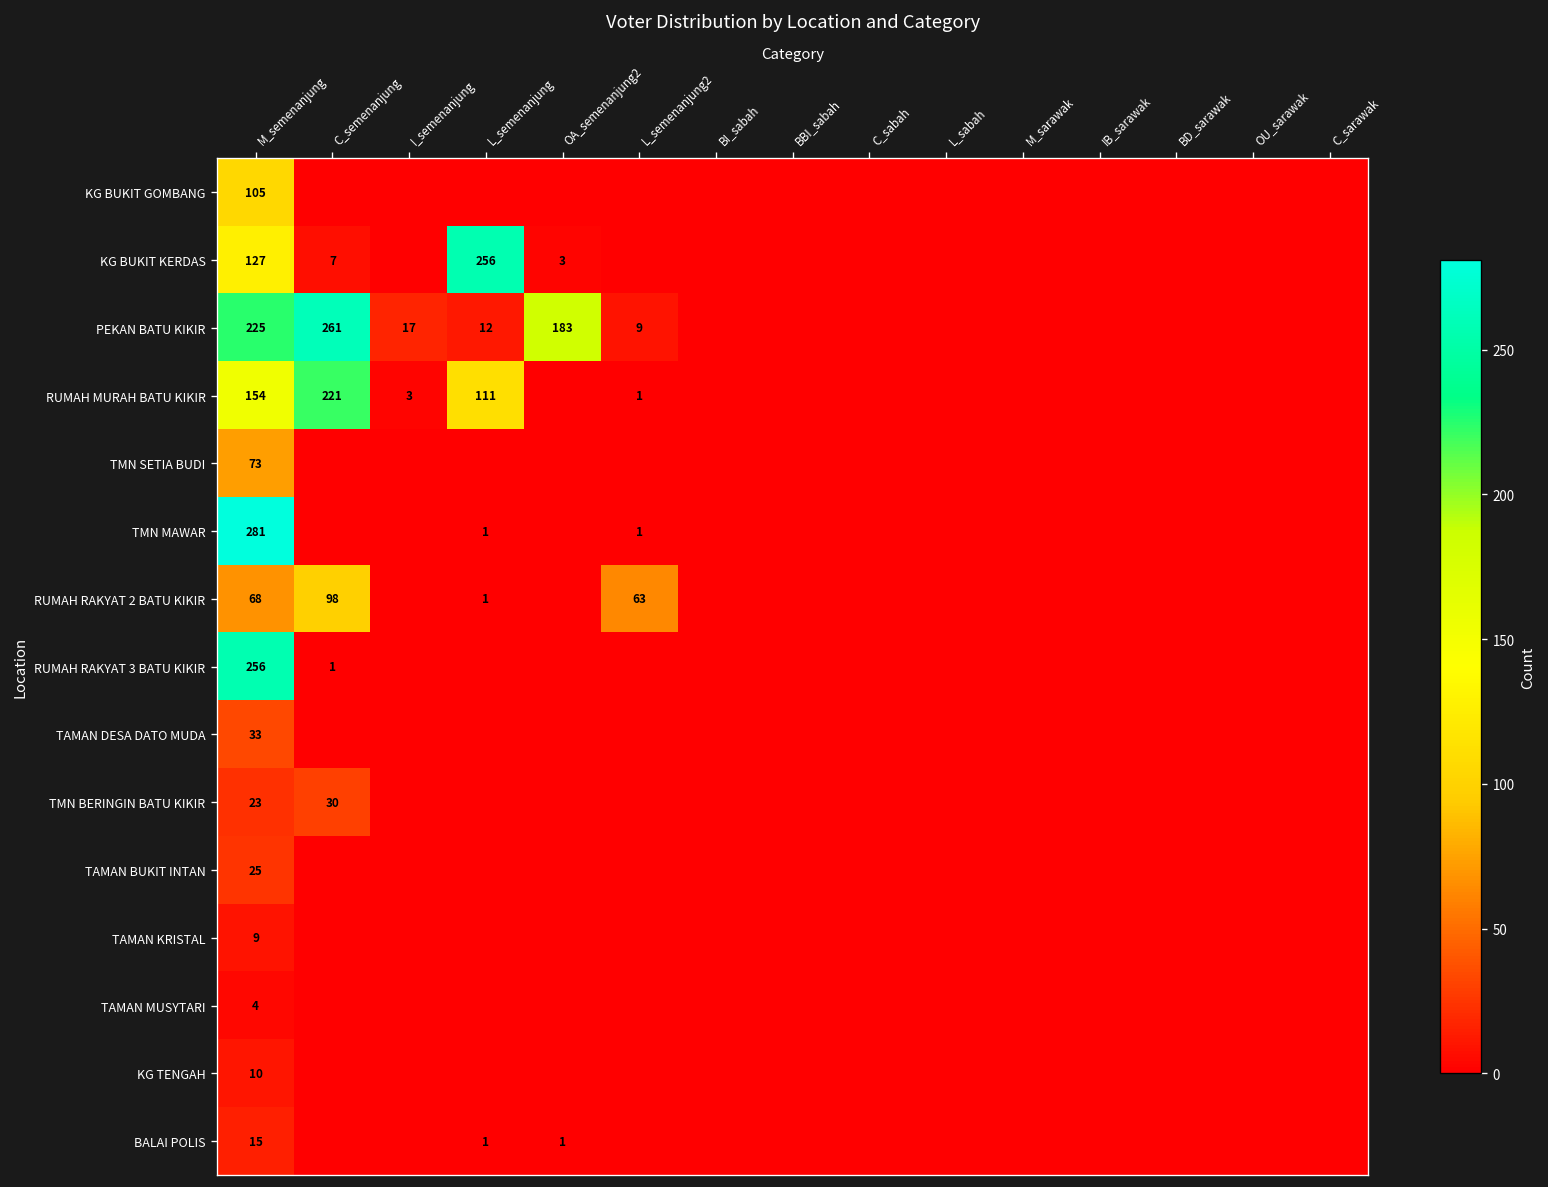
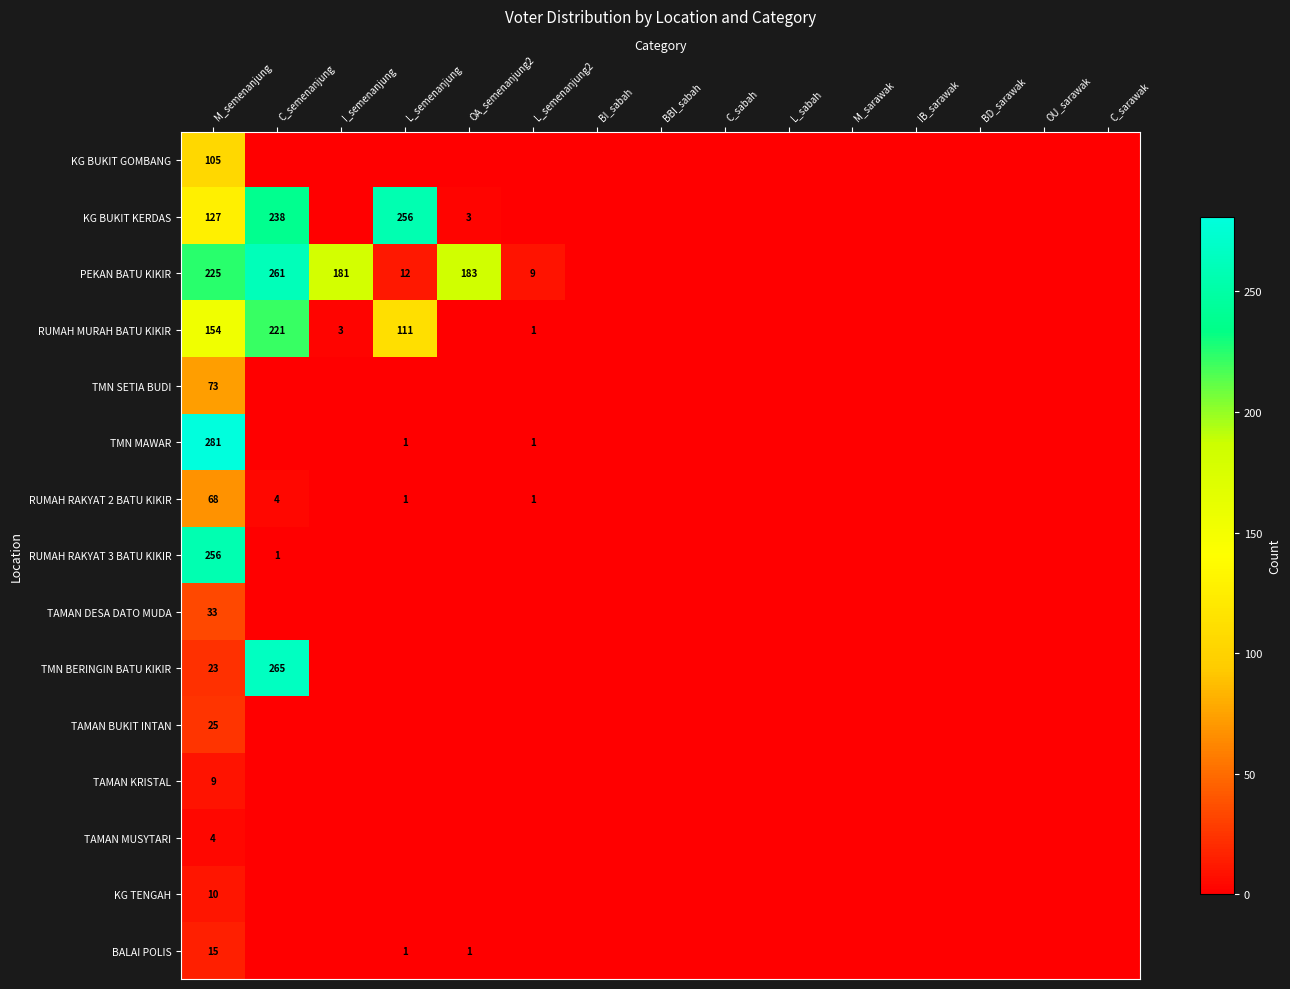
KG BUKIT KERDAS, C_semenanjung: 7 -> 238
PEKAN BATU KIKIR, I_semenanjung: 17 -> 181
RUMAH RAKYAT 2 BATU KIKIR, C_semenanjung: 98 -> 4
RUMAH RAKYAT 2 BATU KIKIR, L_semenanjung2: 63 -> 1
TMN BERINGIN BATU KIKIR, C_semenanjung: 30 -> 265
